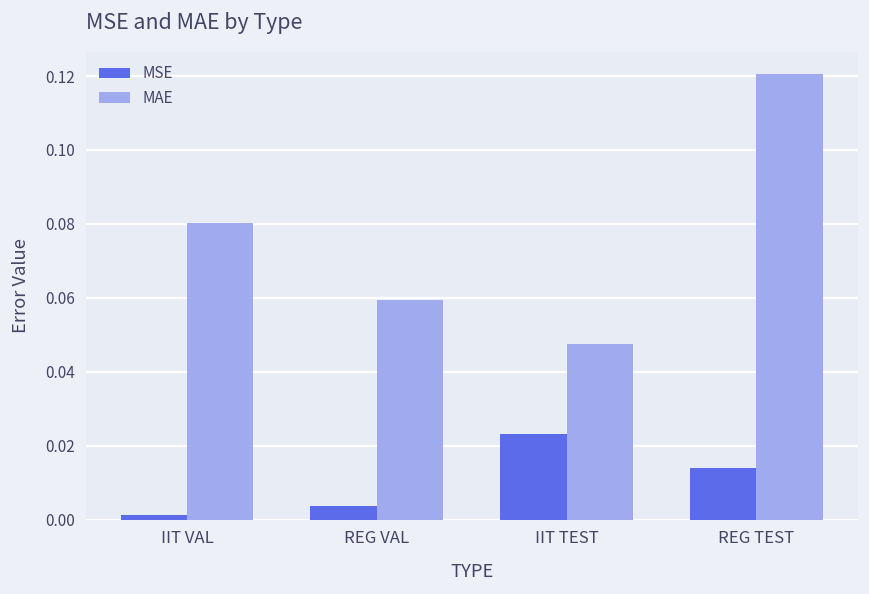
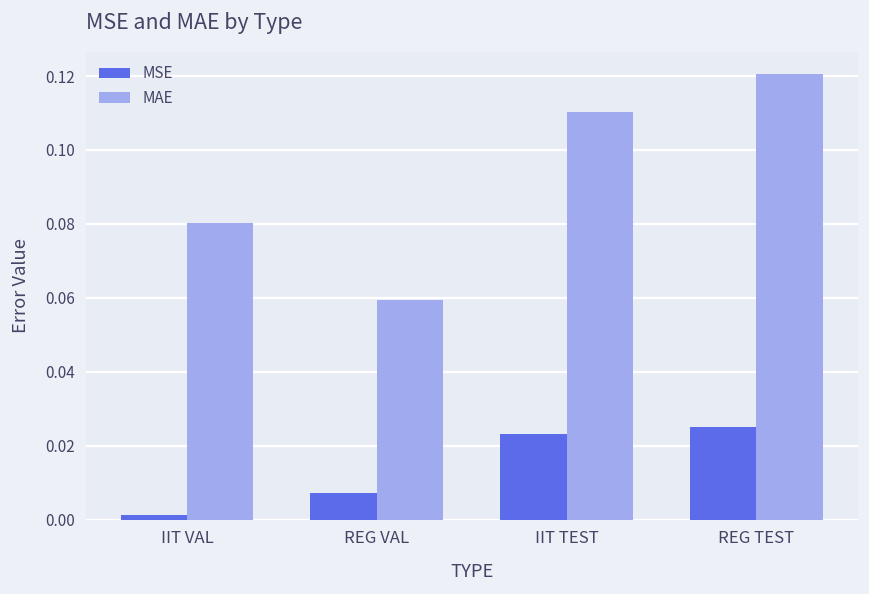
MSE, REG VAL: 0.004 -> 0.007
MAE, IIT TEST: 0.047 -> 0.110
MSE, REG TEST: 0.014 -> 0.025
